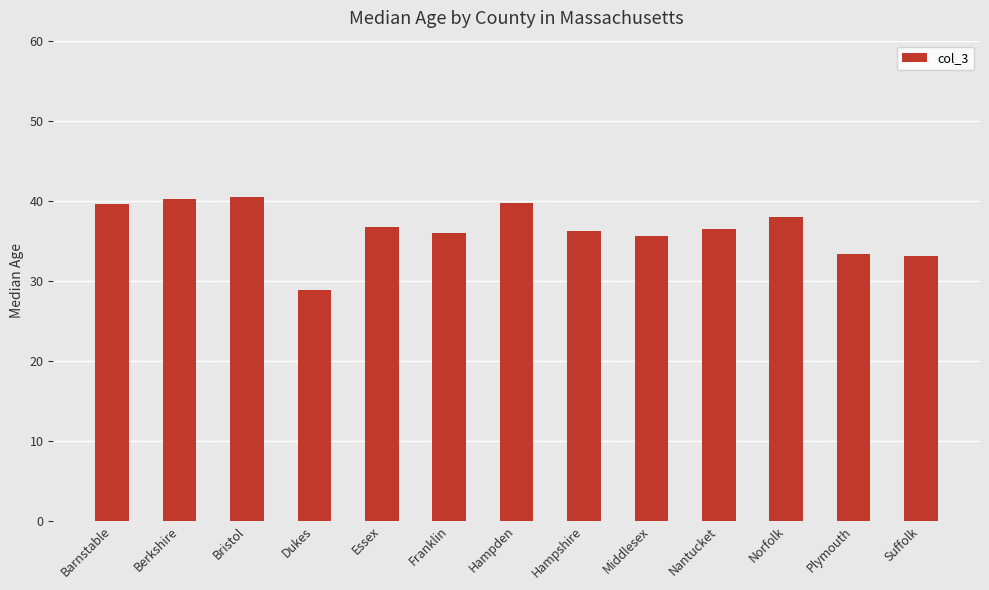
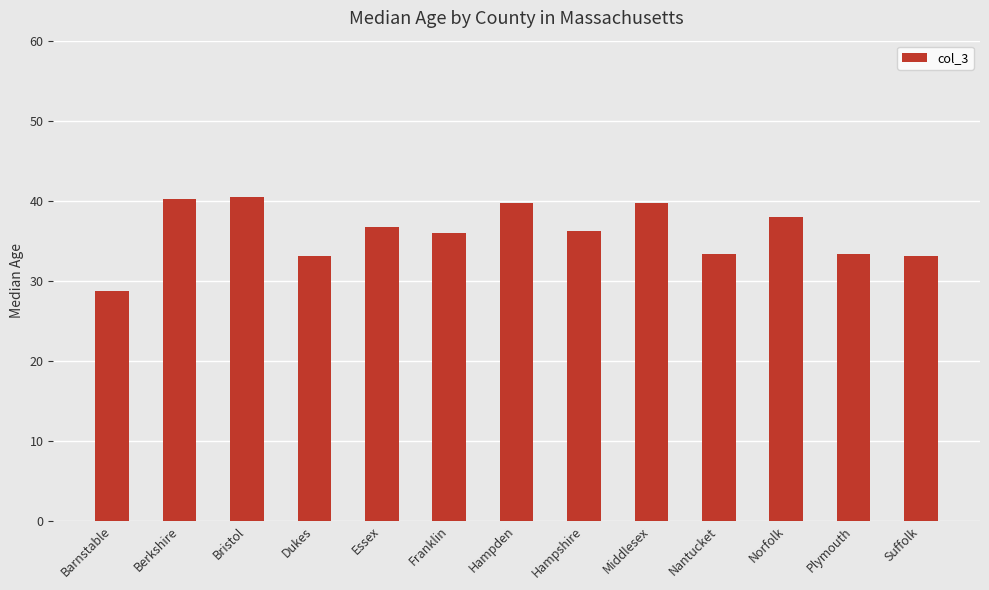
Barnstable: 40 -> 29
Dukes: 29 -> 33
Middlesex: 36 -> 40
Nantucket: 36 -> 33
